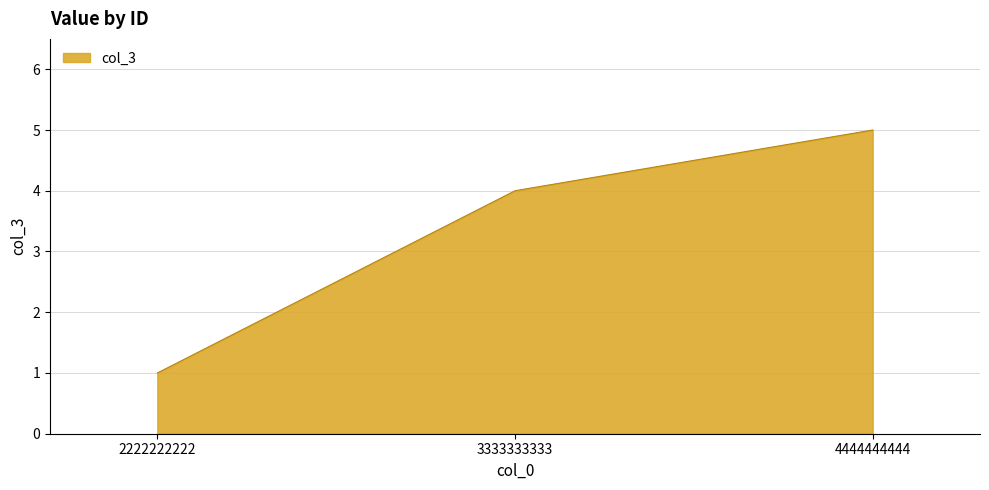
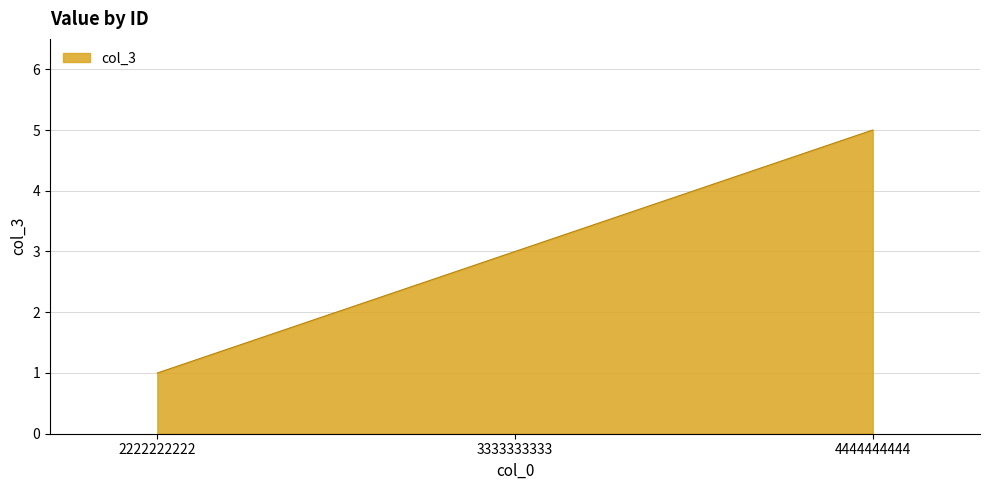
3333333333: 4 -> 3
